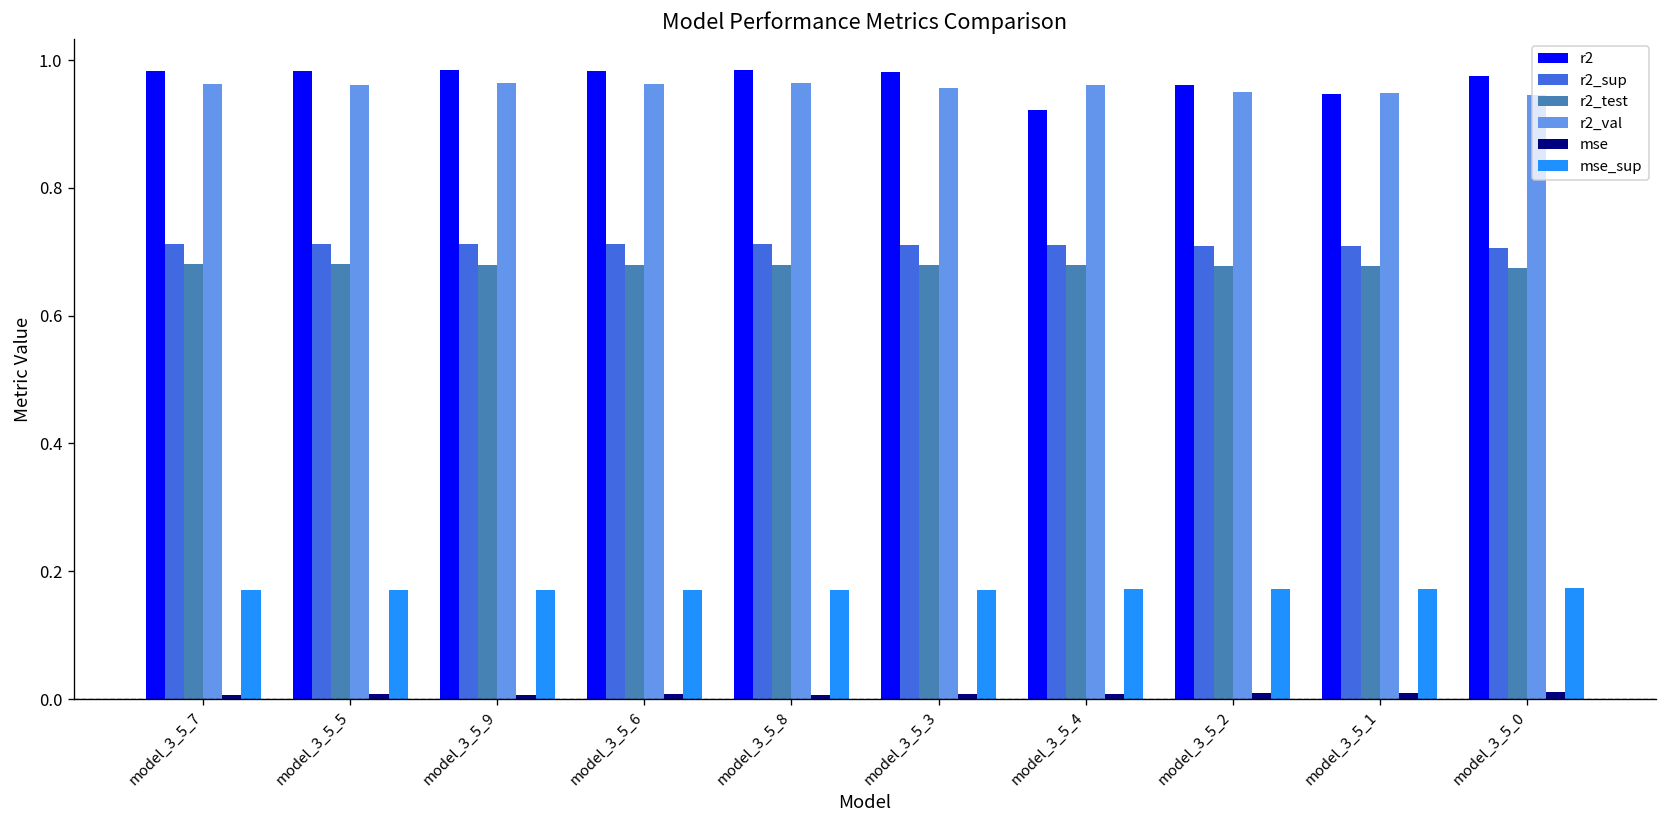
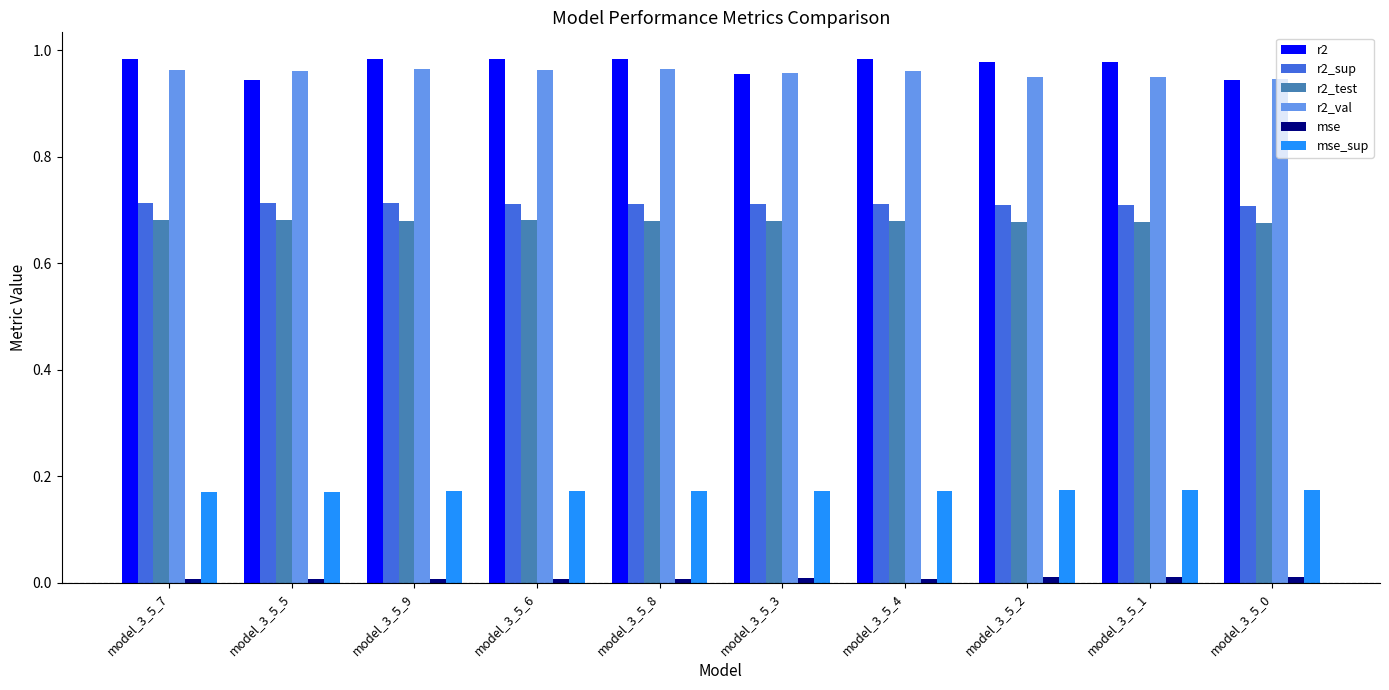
r2, model_3_5_5: 0.98 -> 0.94
r2, model_3_5_3: 0.98 -> 0.96
r2, model_3_5_4: 0.92 -> 0.98
r2, model_3_5_2: 0.96 -> 0.98
r2, model_3_5_1: 0.95 -> 0.98
r2, model_3_5_0: 0.98 -> 0.94
